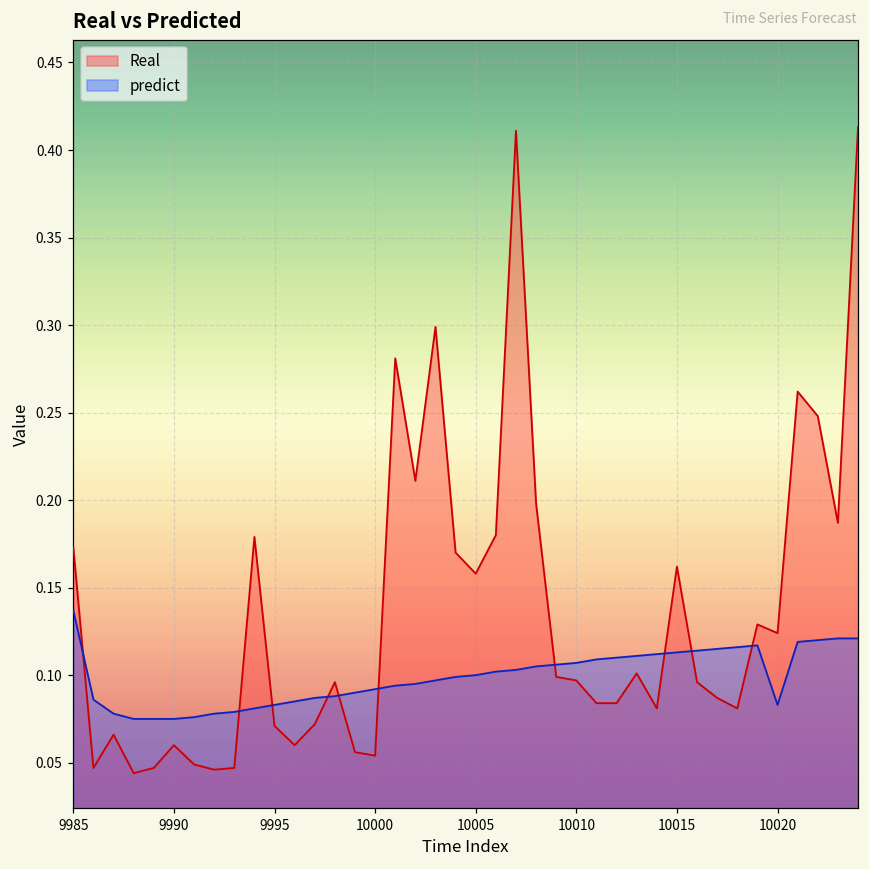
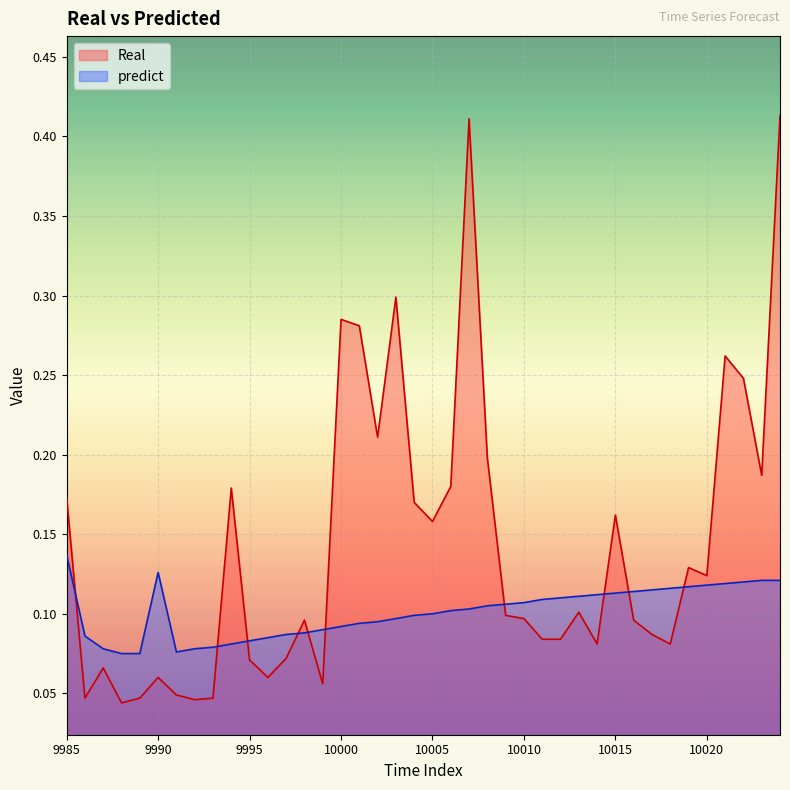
predict, 9990: 0.075 -> 0.126
Real, 10000: 0.054 -> 0.285
predict, 10020: 0.083 -> 0.118
